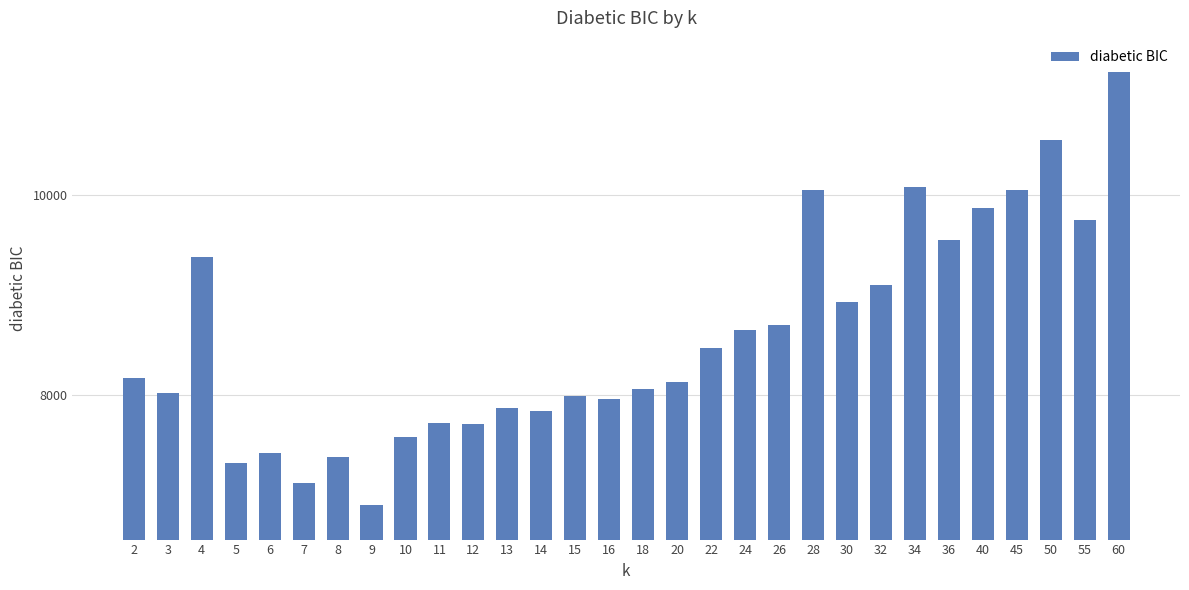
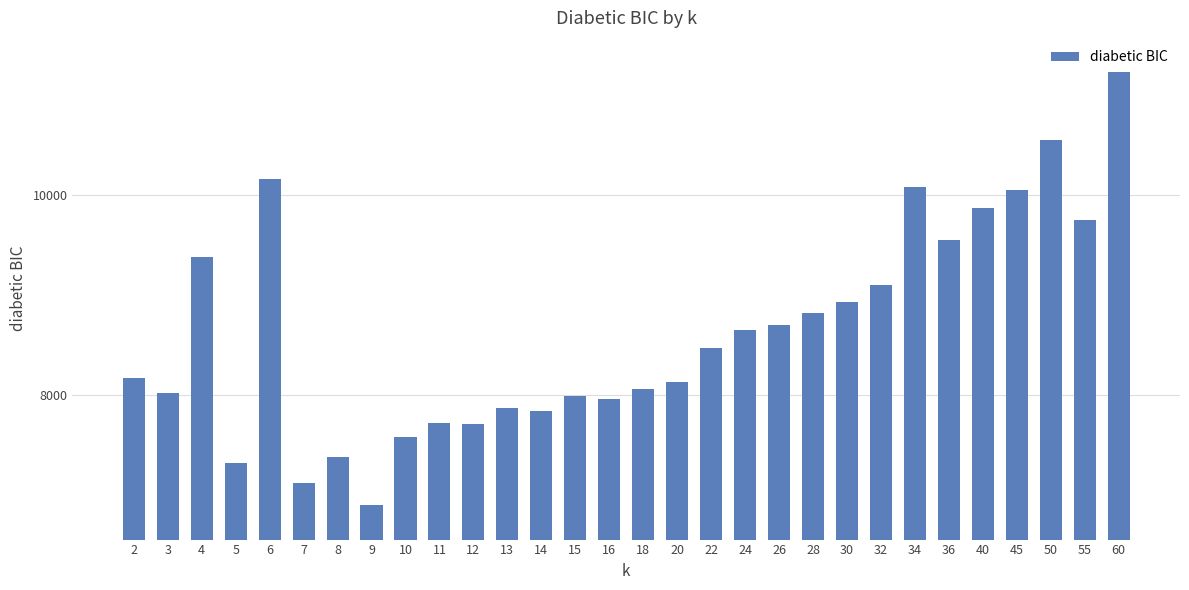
6: 7420 -> 10160
28: 10050 -> 8820
